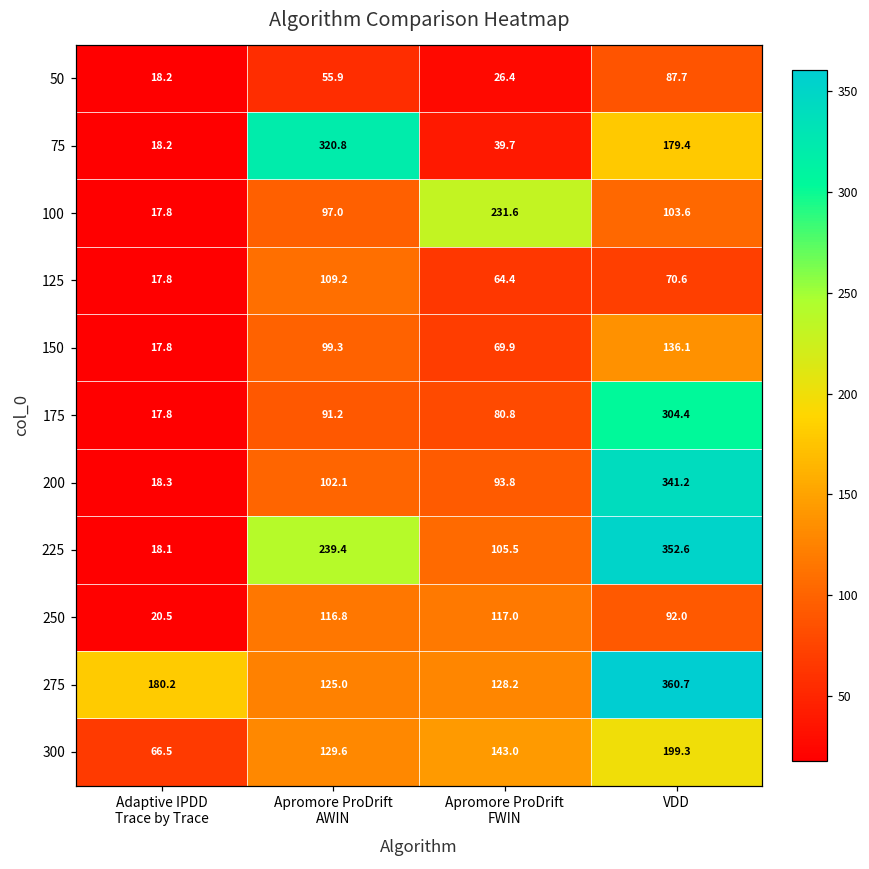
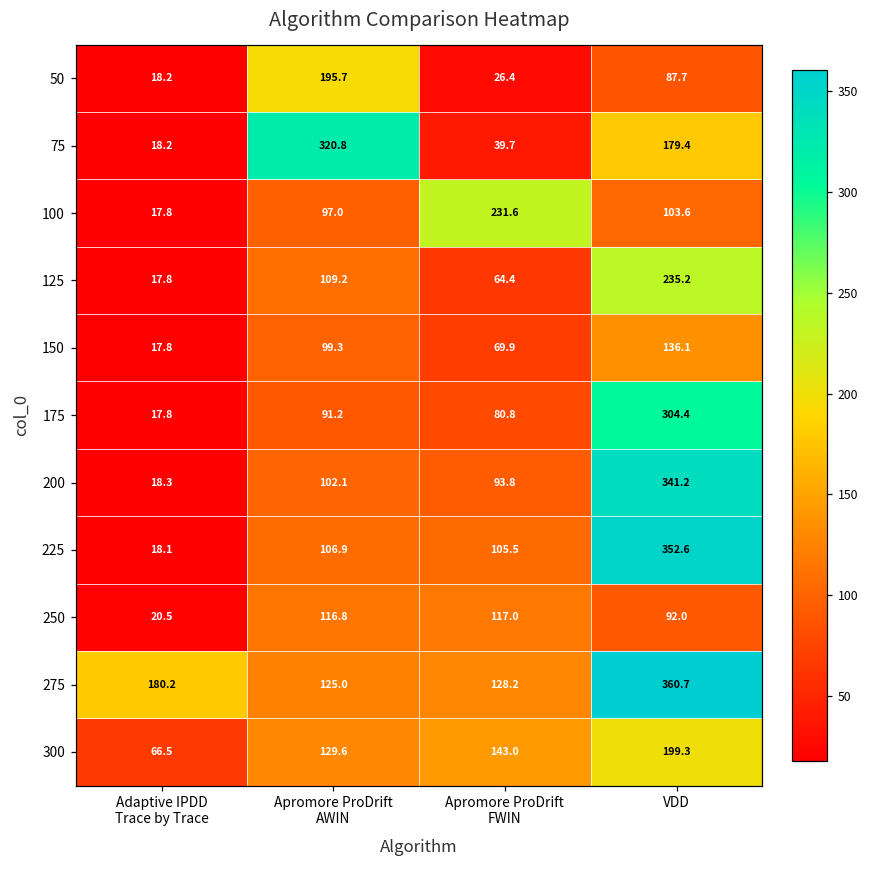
50, Apromore ProDrift AWIN: 55.9 -> 195.7
125, VDD: 70.6 -> 235.2
225, Apromore ProDrift AWIN: 239.4 -> 106.9
